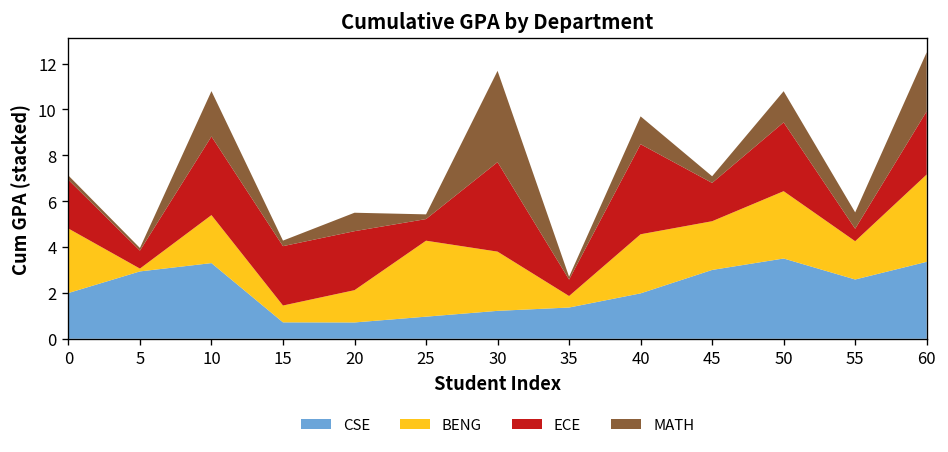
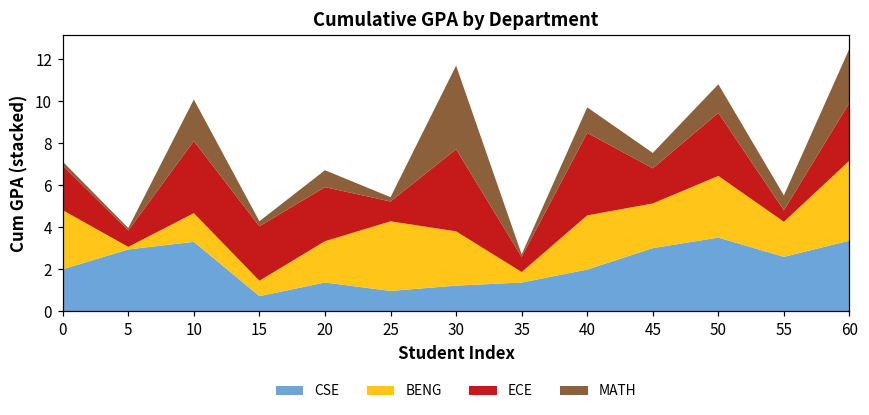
BENG, 10: 2.1 -> 1.4
CSE, 20: 0.7 -> 1.4
BENG, 20: 1.4 -> 2.0
MATH, 45: 0.3 -> 0.7
